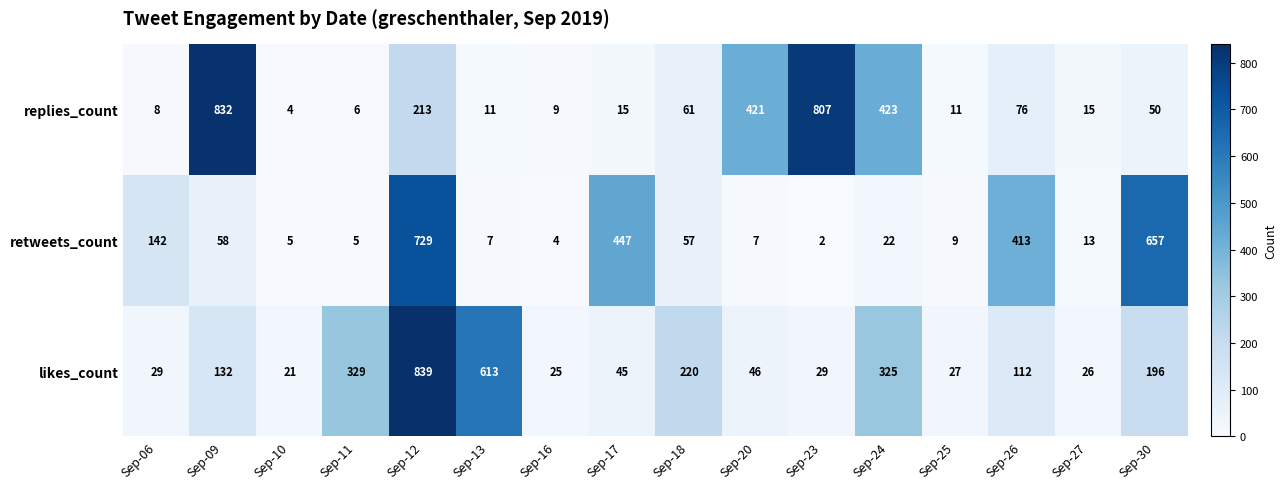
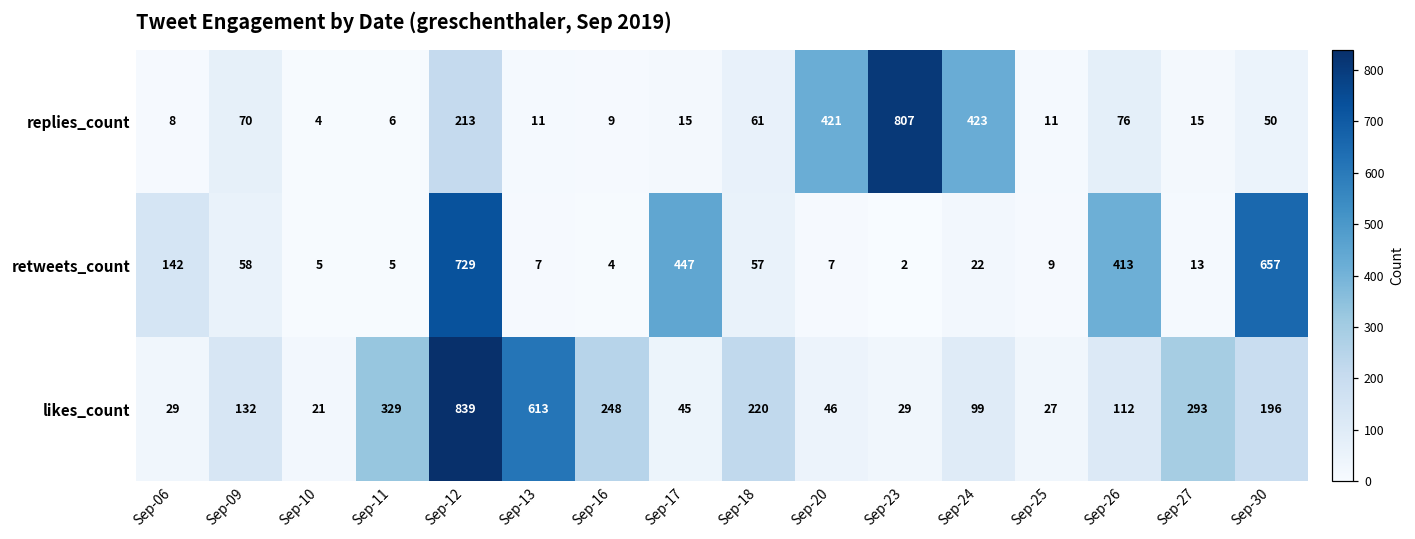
replies_count, Sep-09: 832 -> 70
likes_count, Sep-16: 25 -> 248
likes_count, Sep-24: 325 -> 99
likes_count, Sep-27: 26 -> 293
